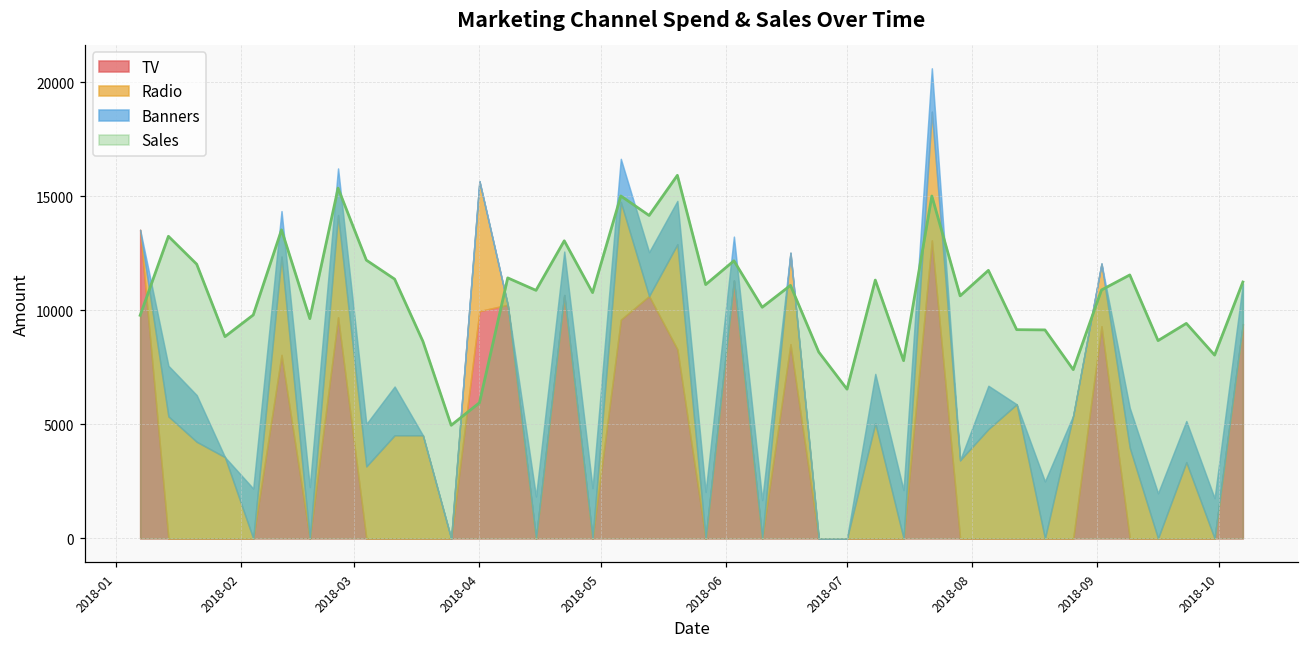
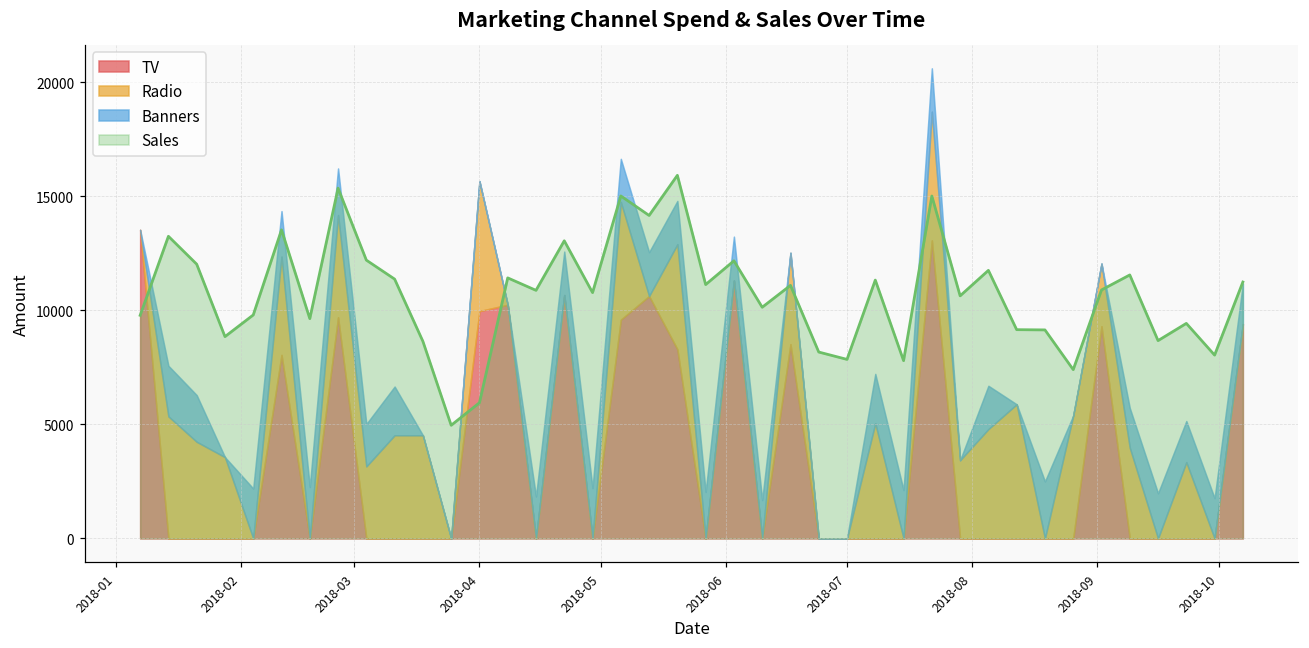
Sales, 2018-07: 6500 -> 7800
